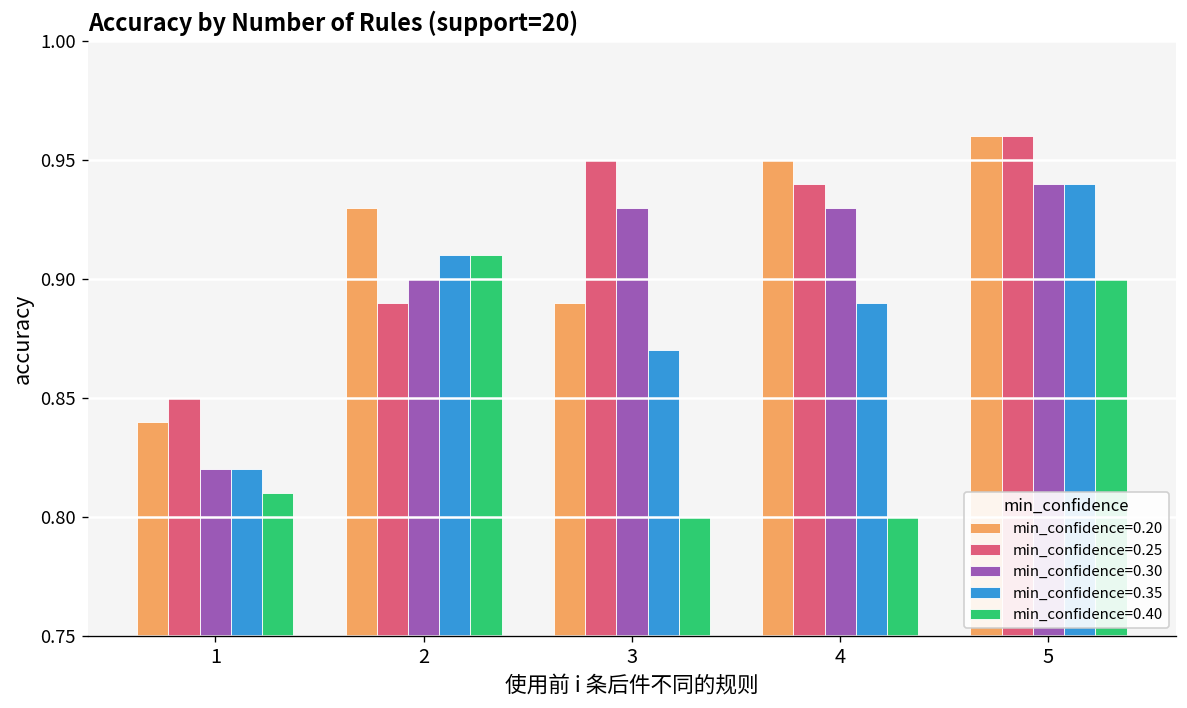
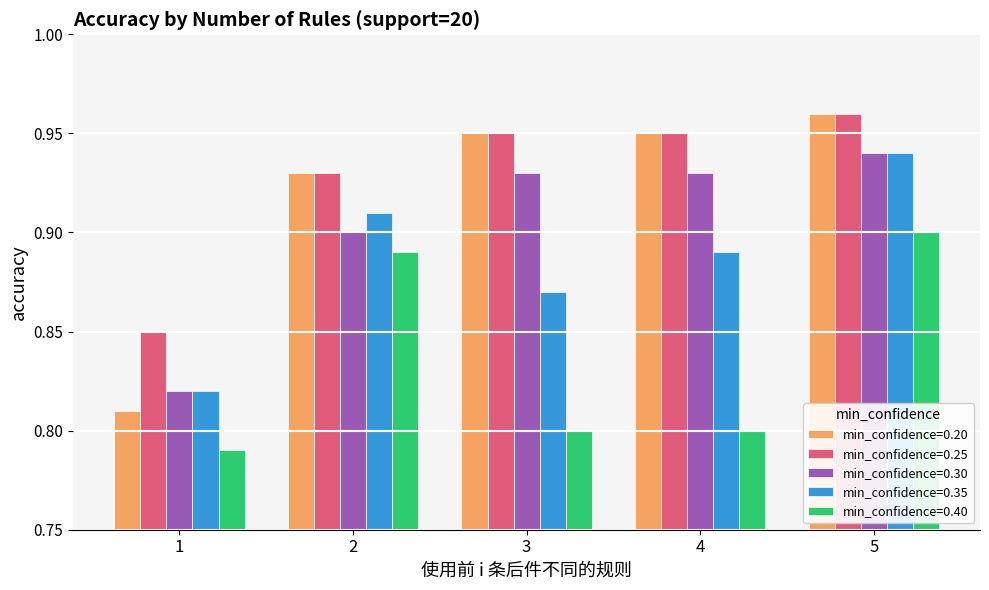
min_confidence=0.20, 1: 0.84 -> 0.81
min_confidence=0.40, 1: 0.81 -> 0.79
min_confidence=0.25, 2: 0.89 -> 0.93
min_confidence=0.40, 2: 0.91 -> 0.89
min_confidence=0.20, 3: 0.89 -> 0.95
min_confidence=0.25, 4: 0.94 -> 0.95
